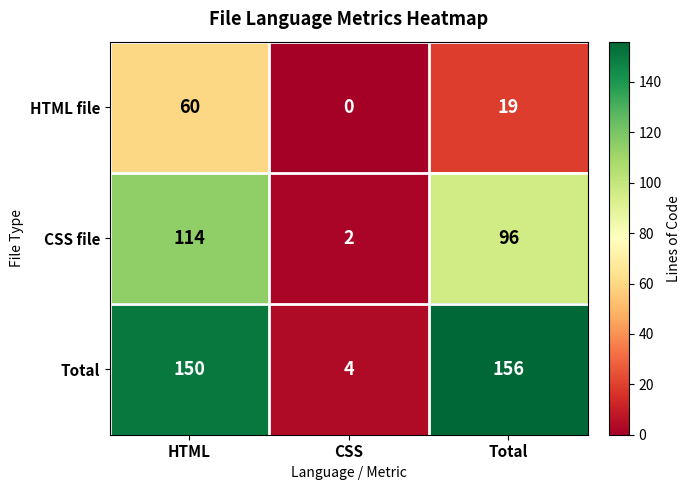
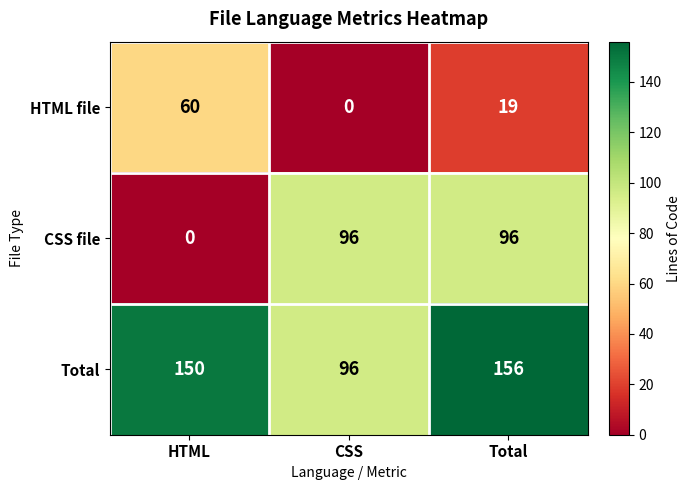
CSS file, HTML: 114 -> 0
CSS file, CSS: 2 -> 96
Total, CSS: 4 -> 96
